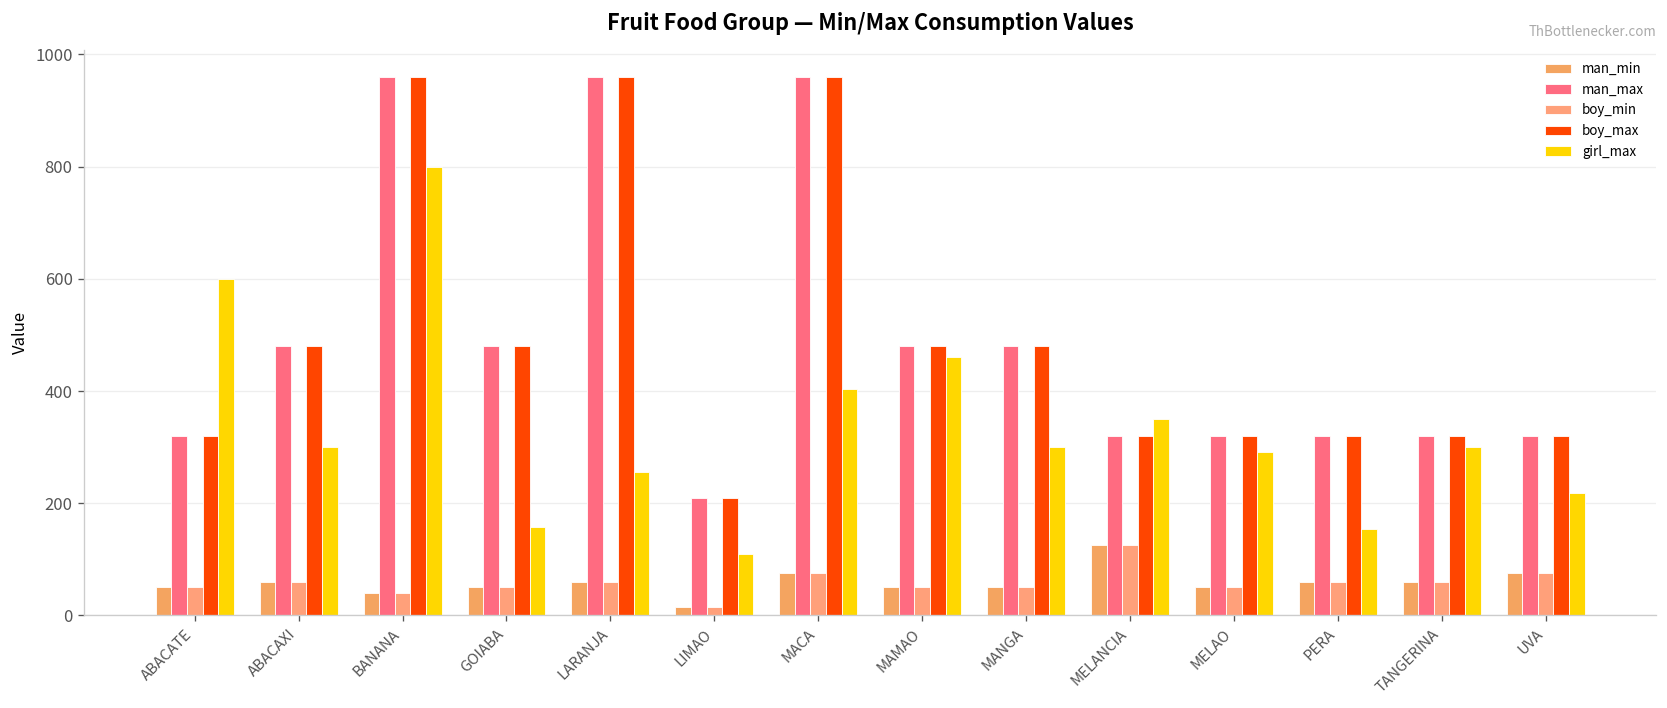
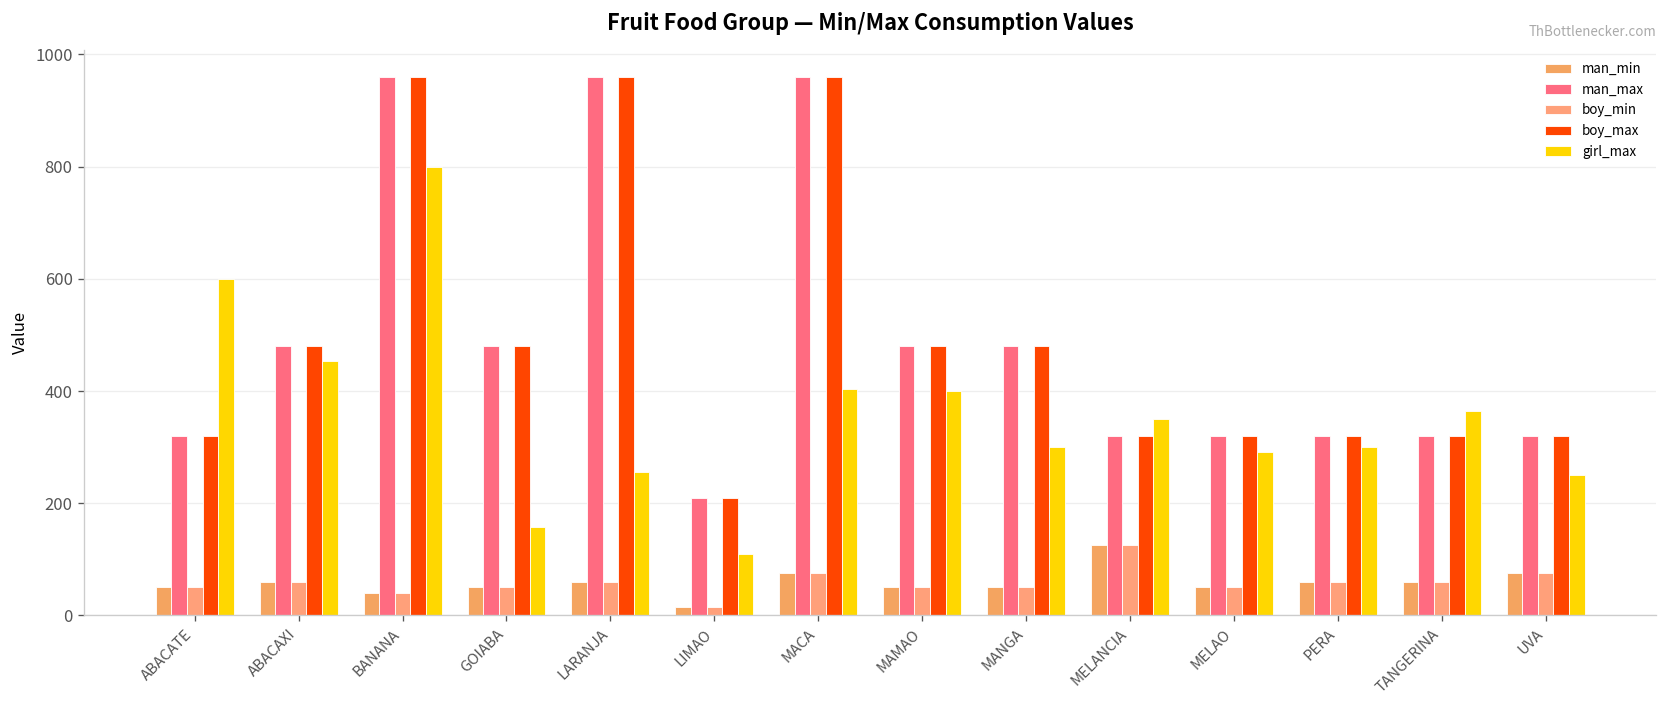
girl_max, ABACAXI: 300 -> 450
girl_max, MAMAO: 460 -> 400
girl_max, PERA: 150 -> 300
girl_max, TANGERINA: 300 -> 370
girl_max, UVA: 220 -> 250
